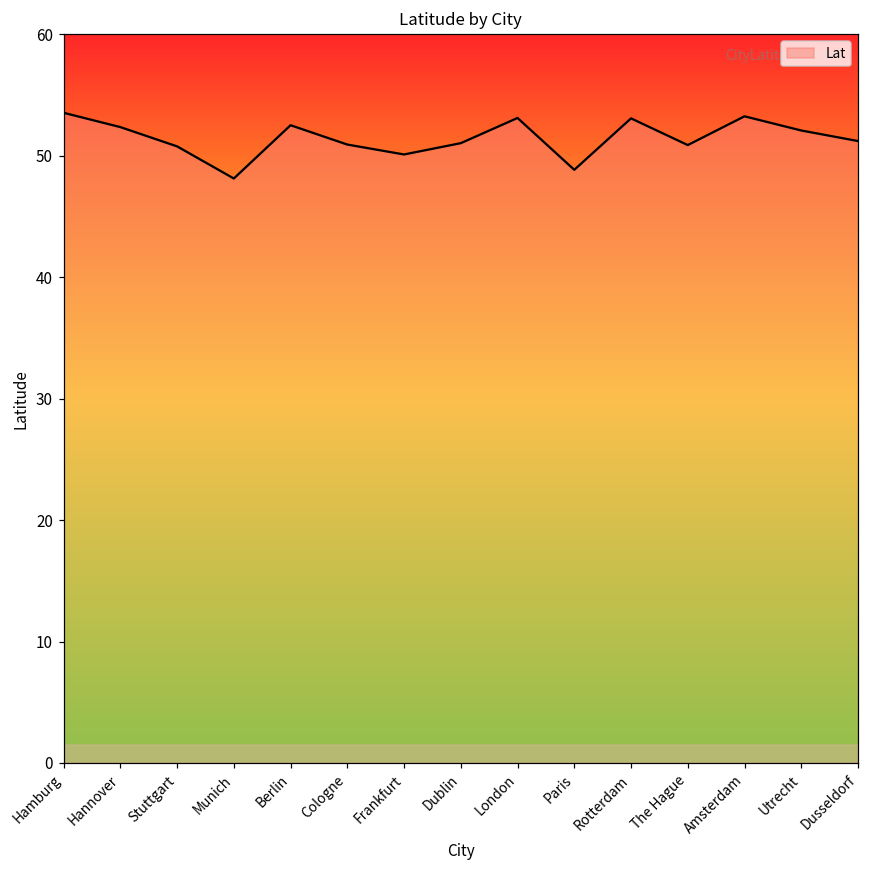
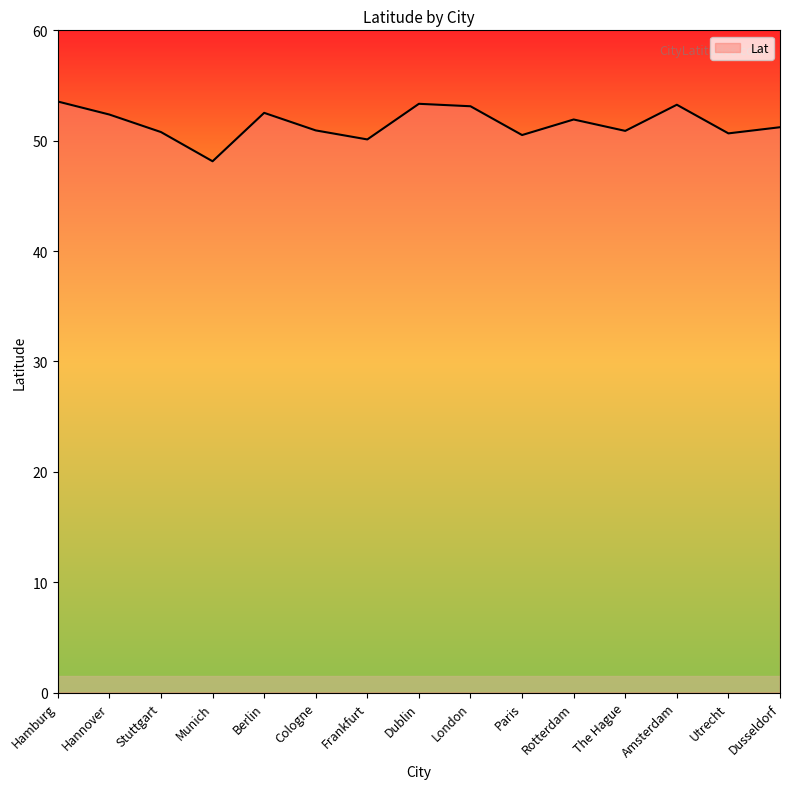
Dublin: 51.0 -> 53.3
Paris: 48.9 -> 50.5
Rotterdam: 53.1 -> 51.9
Utrecht: 52.1 -> 50.7
